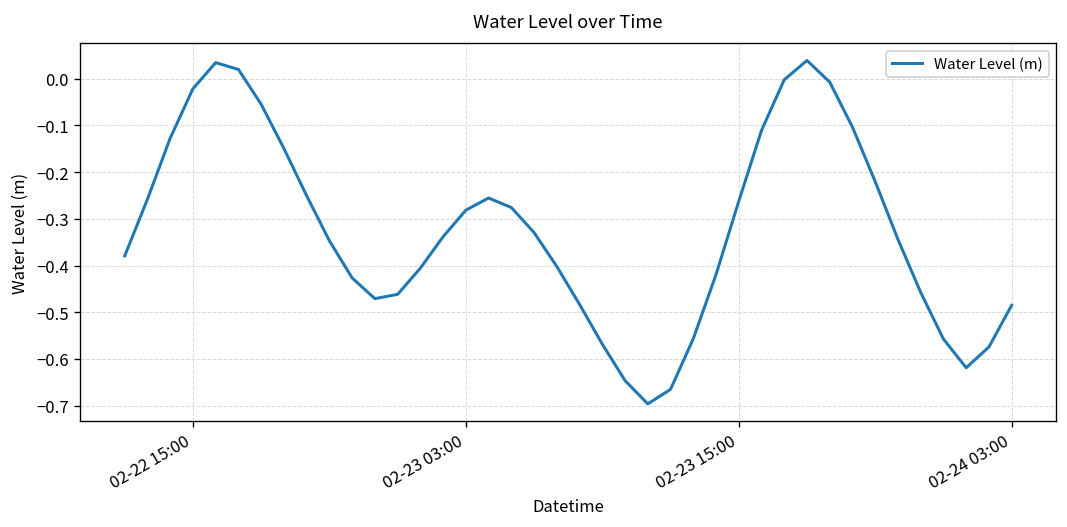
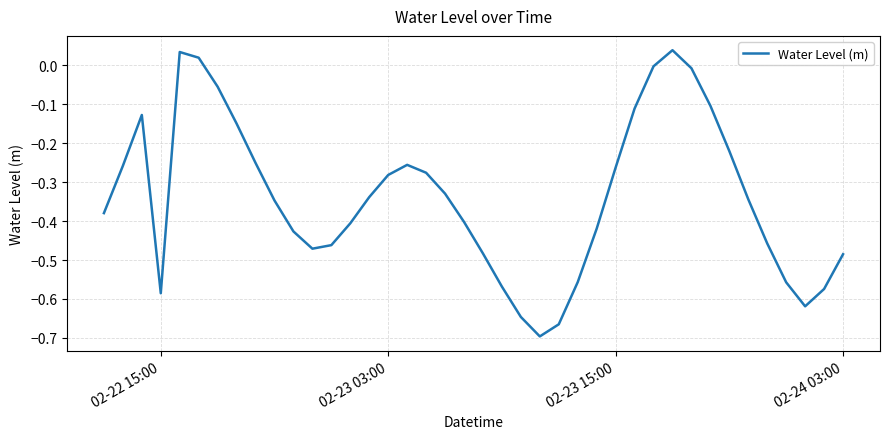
02-22 15:00: -0.02 -> -0.59
